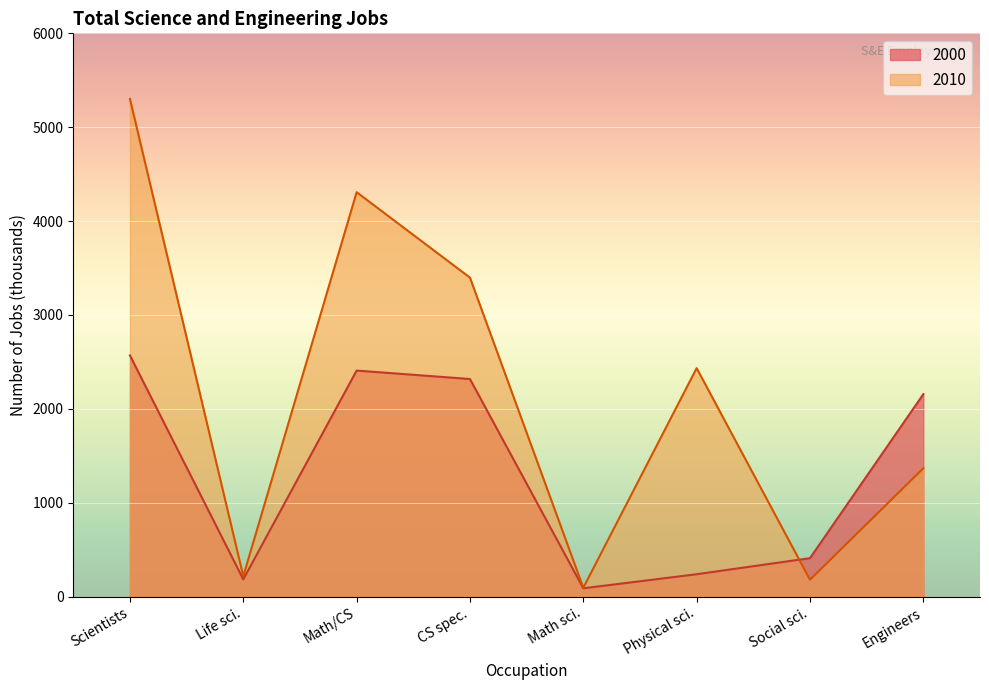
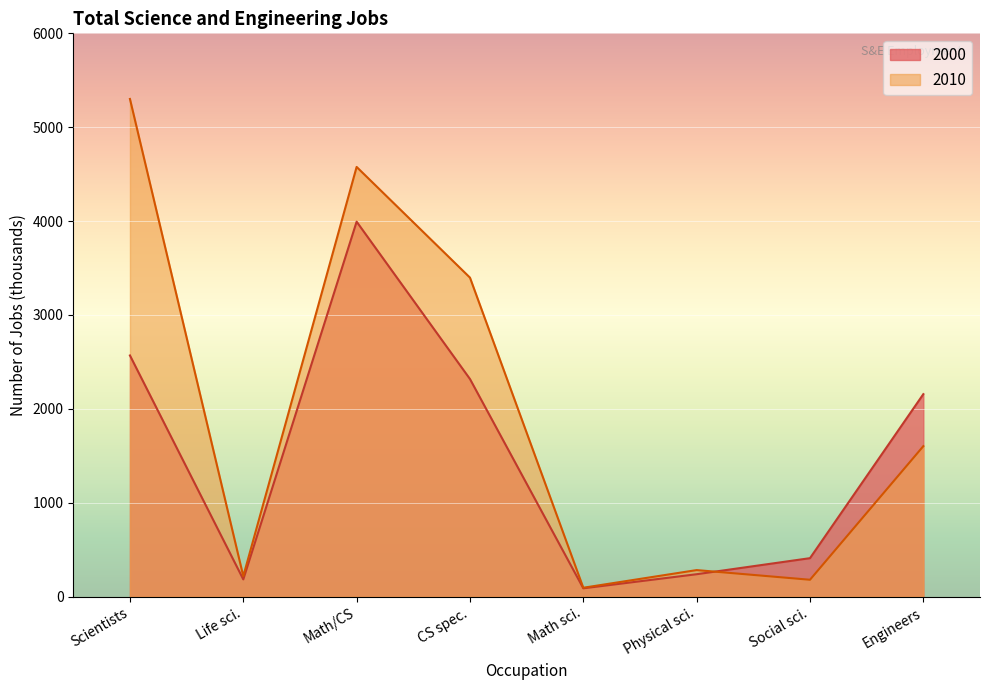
2000, Math/CS: 2400 -> 4000
2010, Math/CS: 4300 -> 4600
2010, Physical sci.: 2400 -> 300
2010, Engineers: 1400 -> 1600
